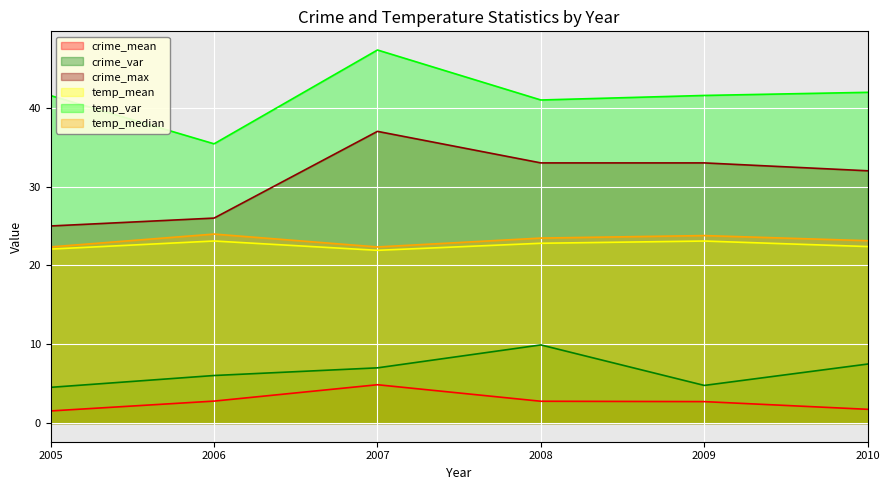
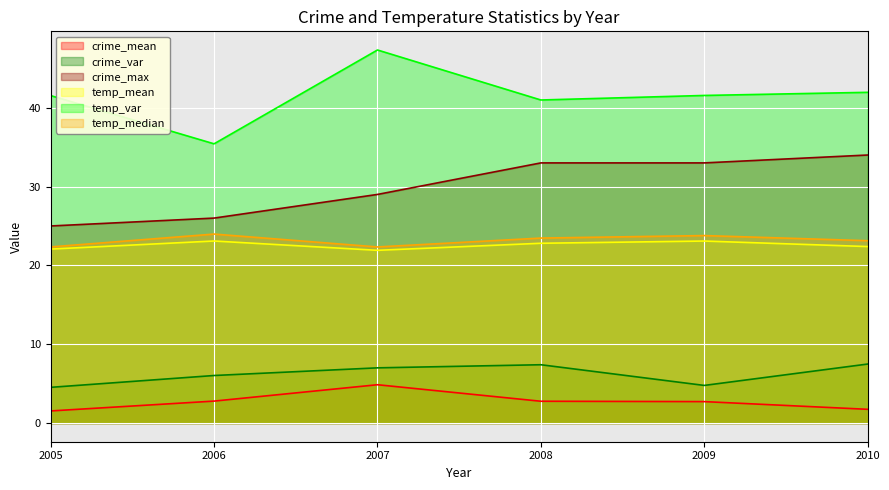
crime_max, 2007: 37 -> 29
crime_var, 2008: 10 -> 7
crime_max, 2010: 32 -> 34
